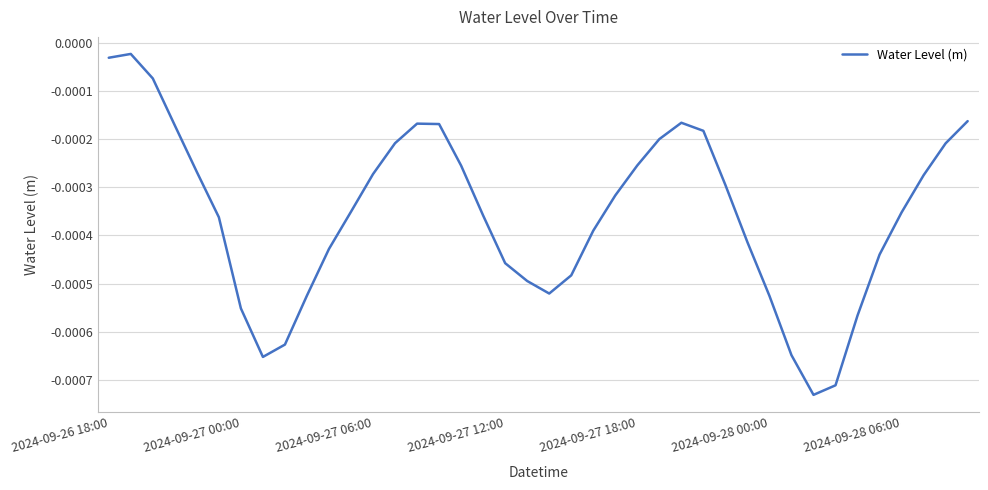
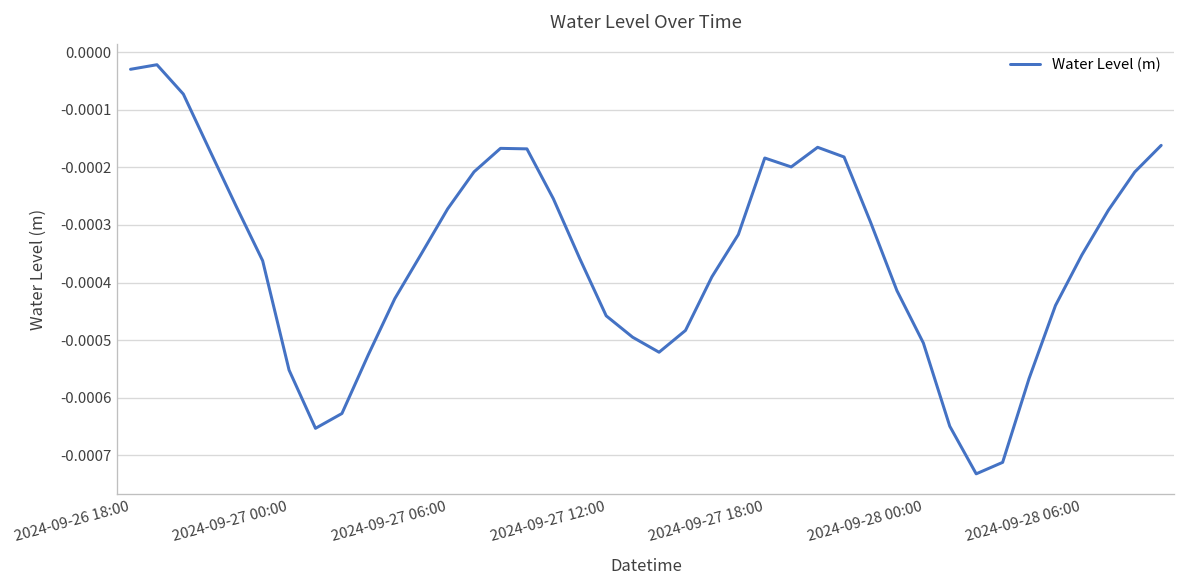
2024-09-27 18:00: -0.00025 -> -0.00018
2024-09-28 00:00: -0.00053 -> -0.00050
